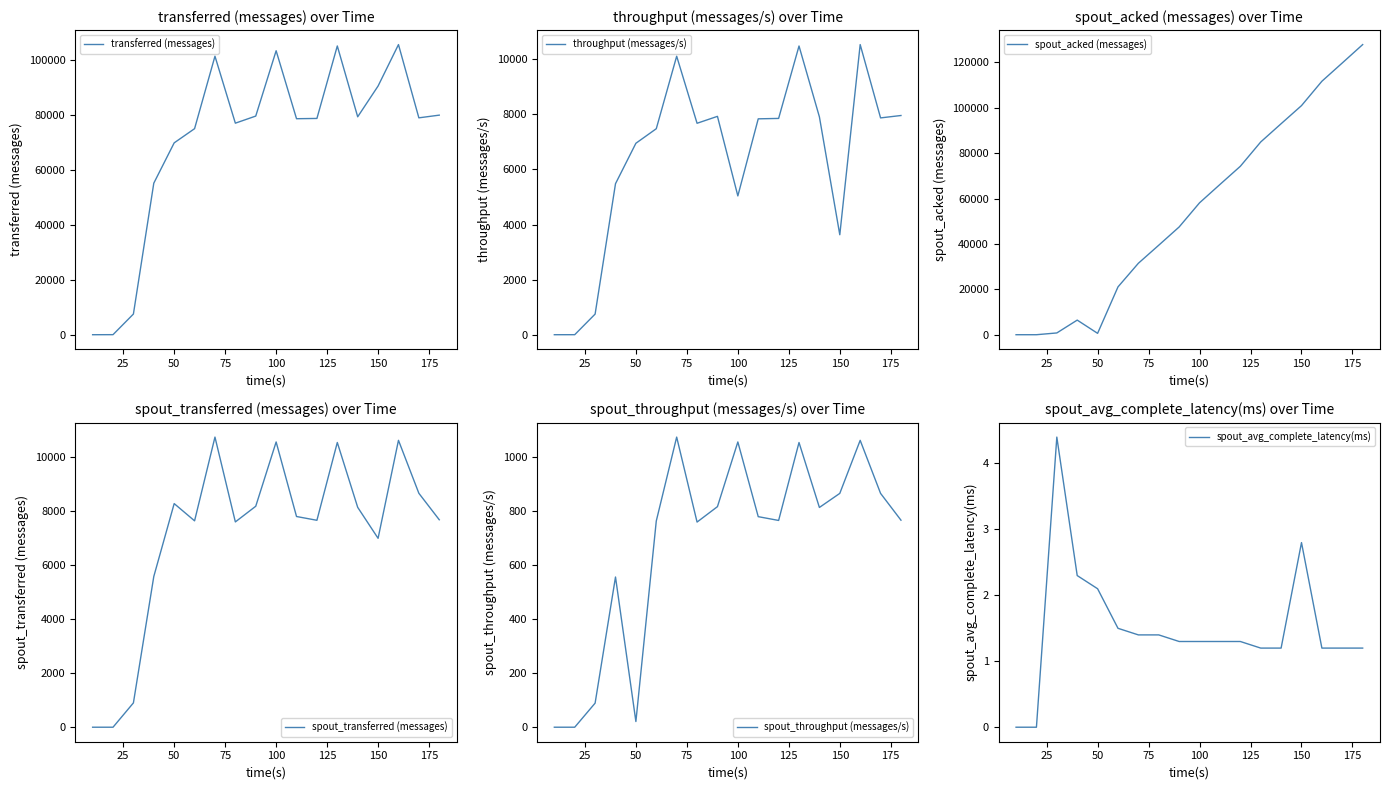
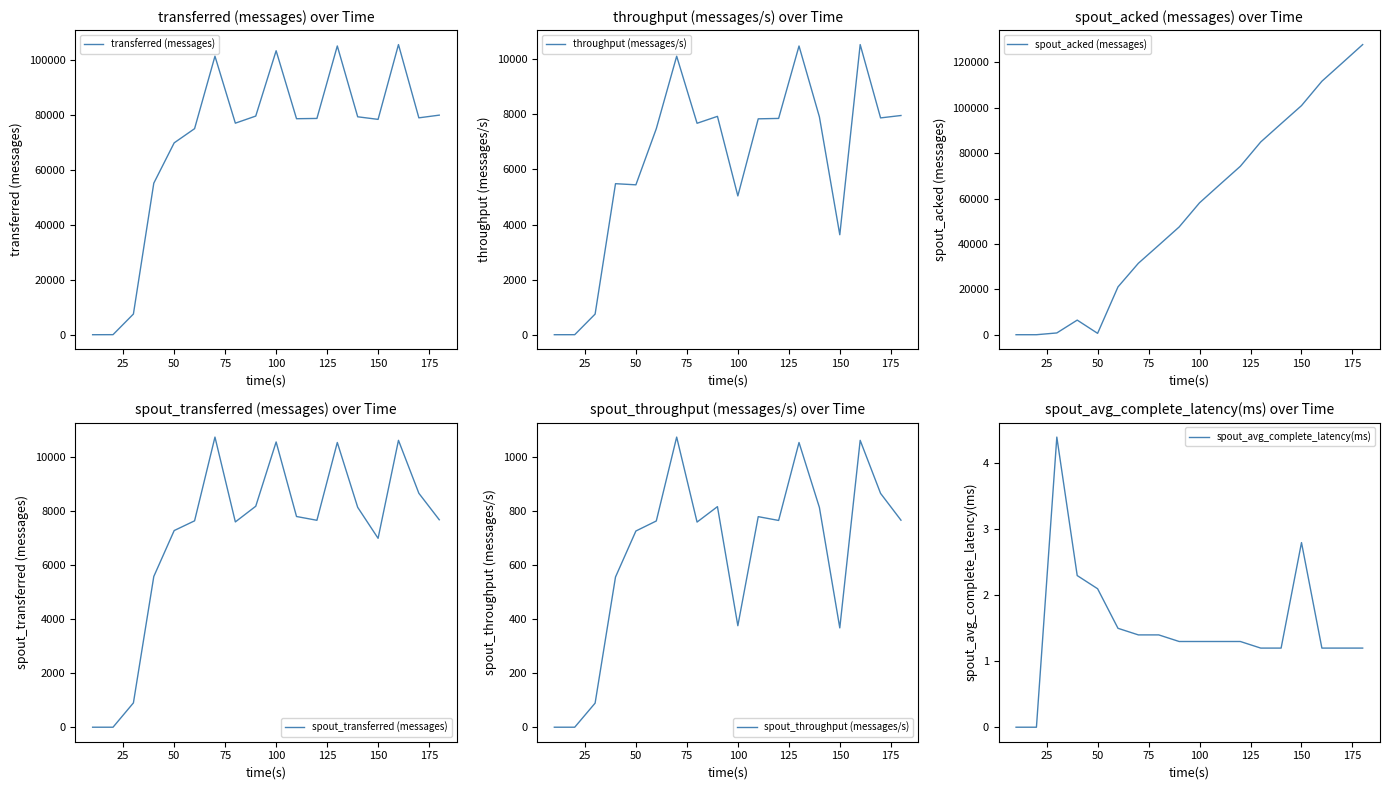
transferred (messages) over Time, 150: 90000 -> 78000
throughput (messages/s) over Time, 50: 7000 -> 5400
spout_transferred (messages) over Time, 50: 8300 -> 7300
spout_throughput (messages/s) over Time, 50: 20 -> 730
spout_throughput (messages/s) over Time, 100: 1050 -> 380
spout_throughput (messages/s) over Time, 150: 860 -> 370
